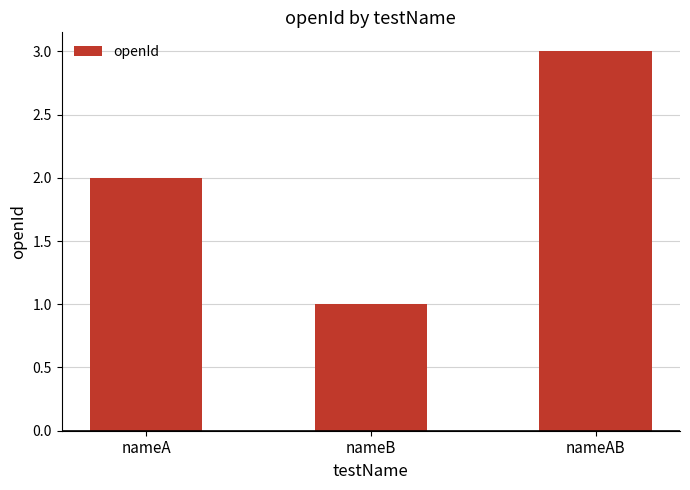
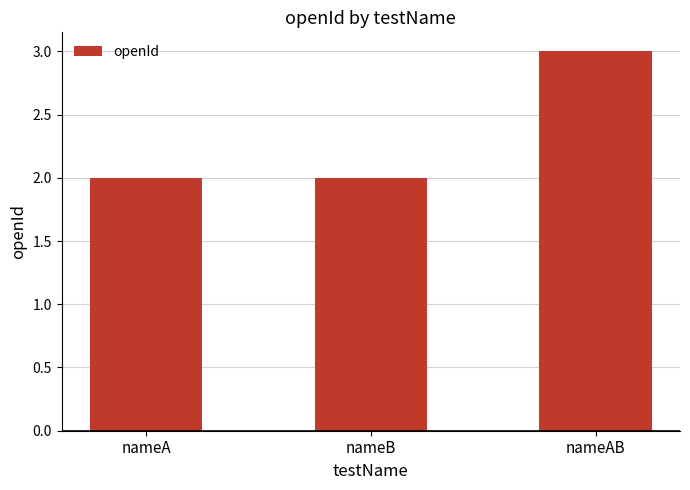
nameB: 1 -> 2
